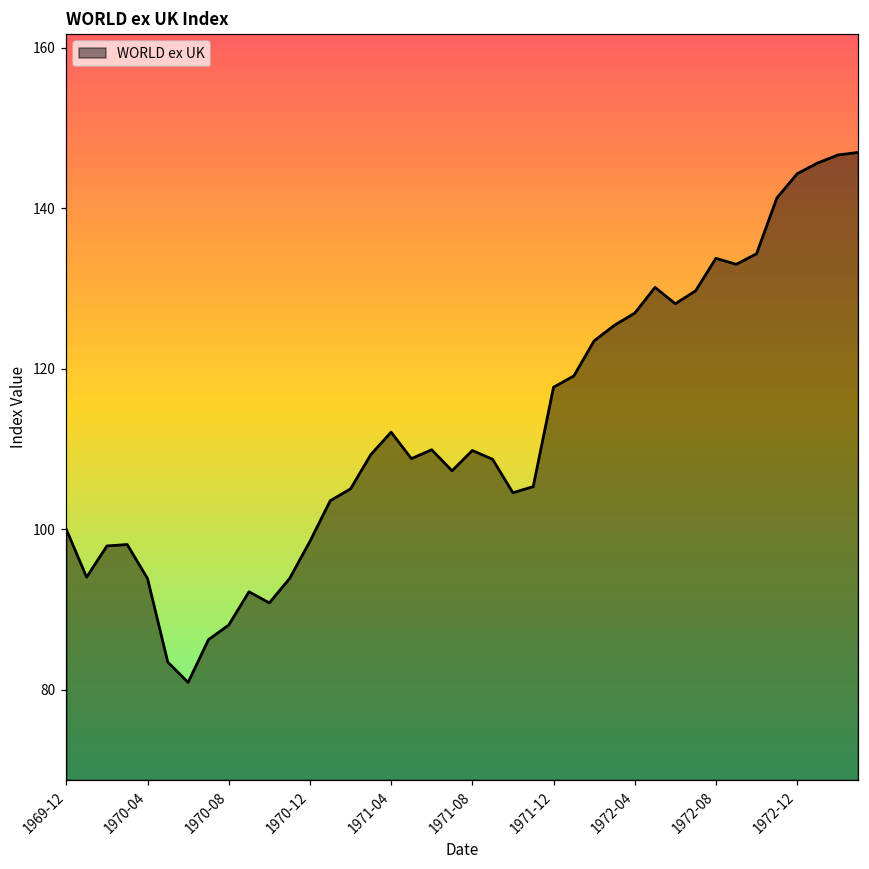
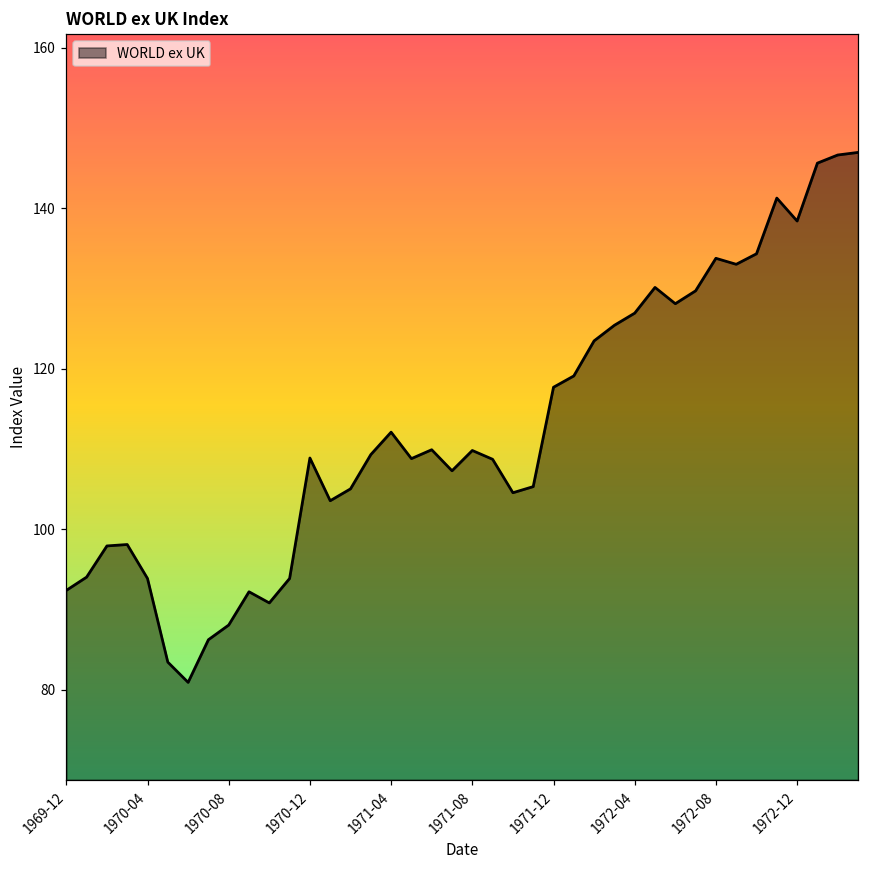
1969-12: 100 -> 92
1970-12: 99 -> 109
1972-12: 144 -> 138
